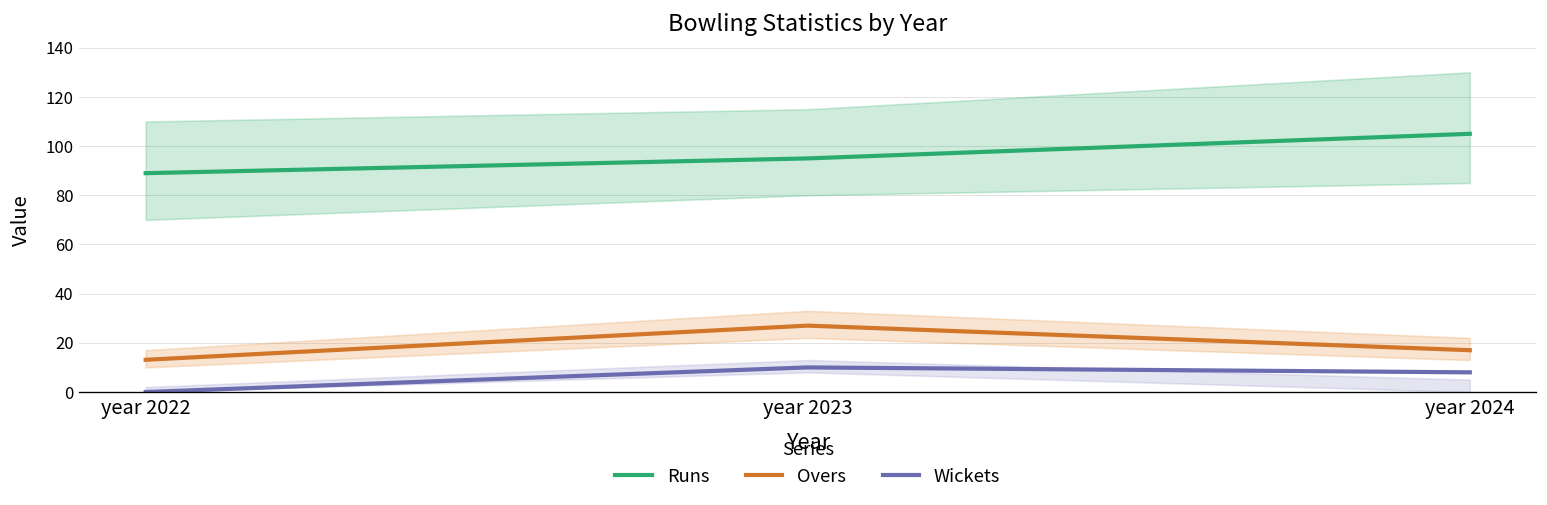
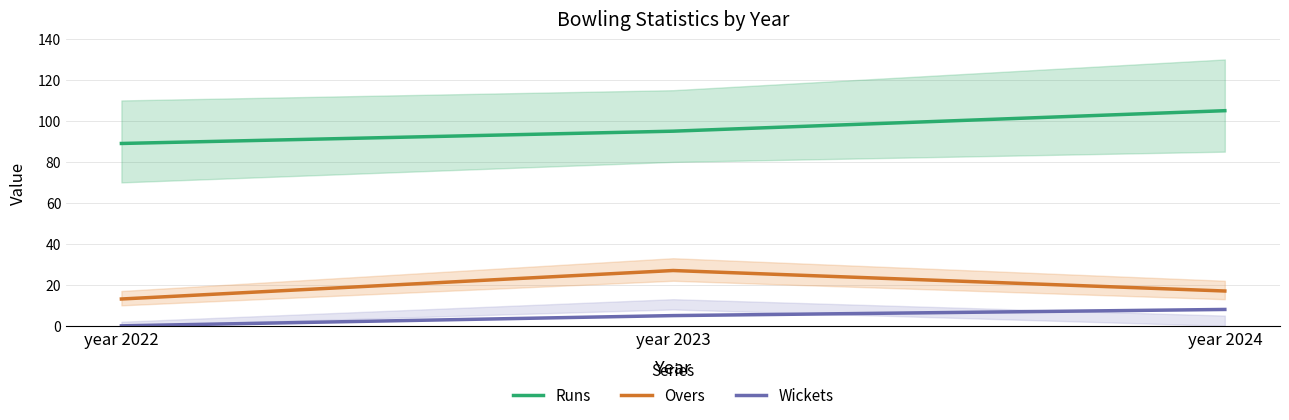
Wickets, year 2023: 10 -> 5
